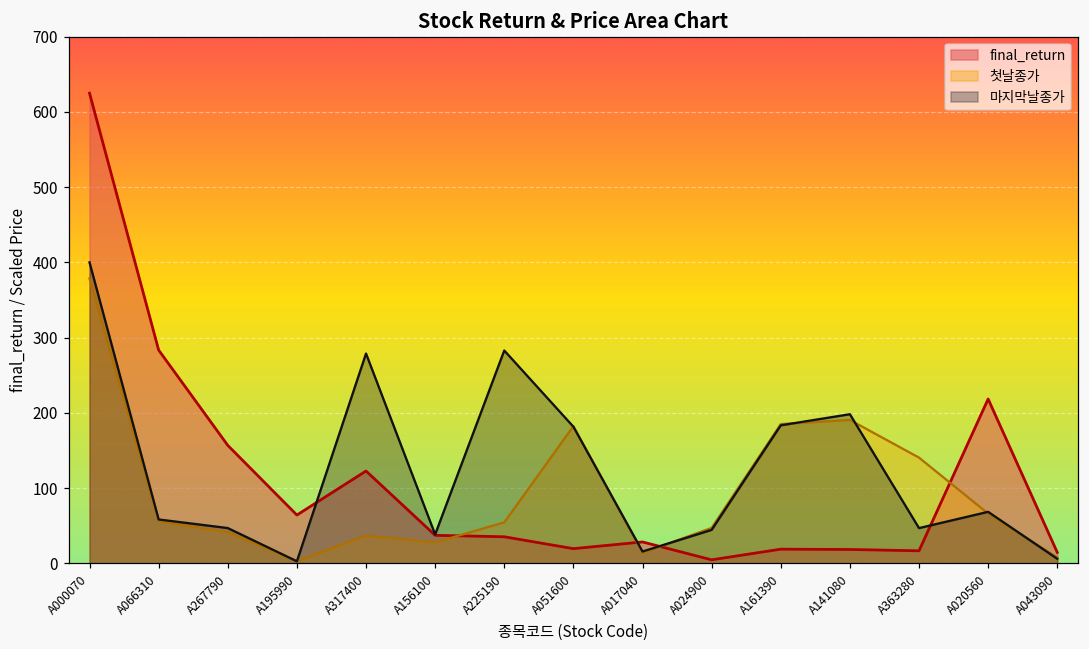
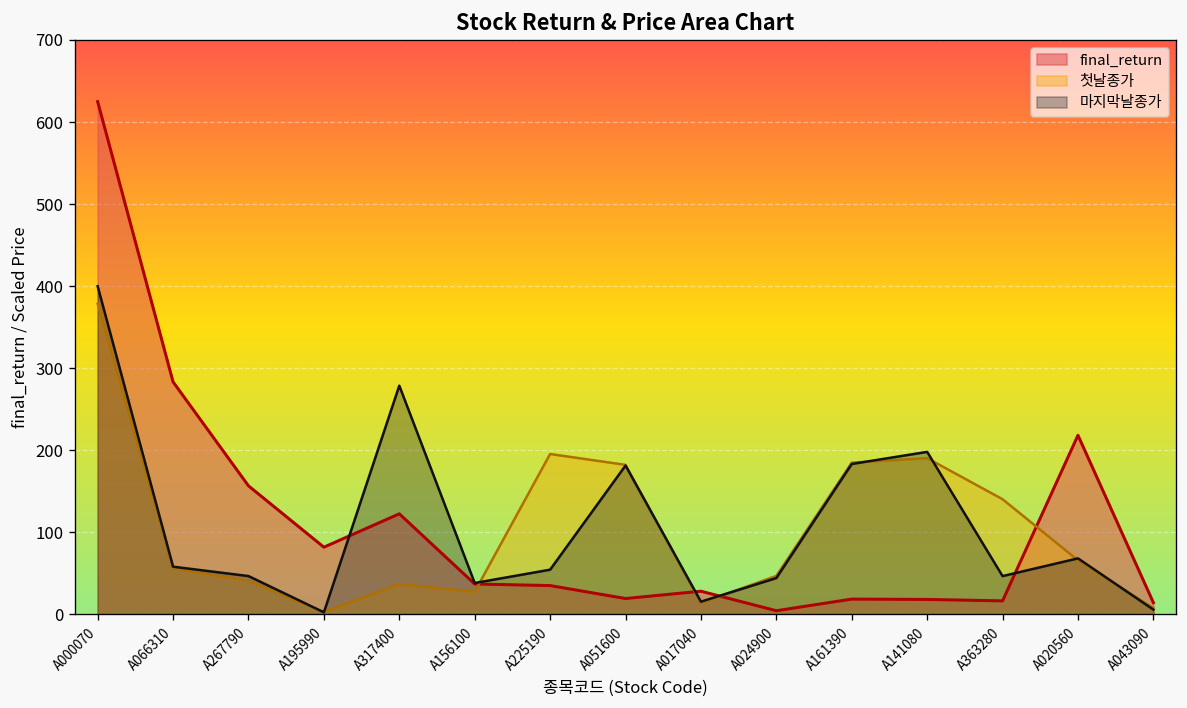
final_return, A195990: 60 -> 80
첫날종가, A225190: 50 -> 200
마지막날종가, A225190: 280 -> 50
